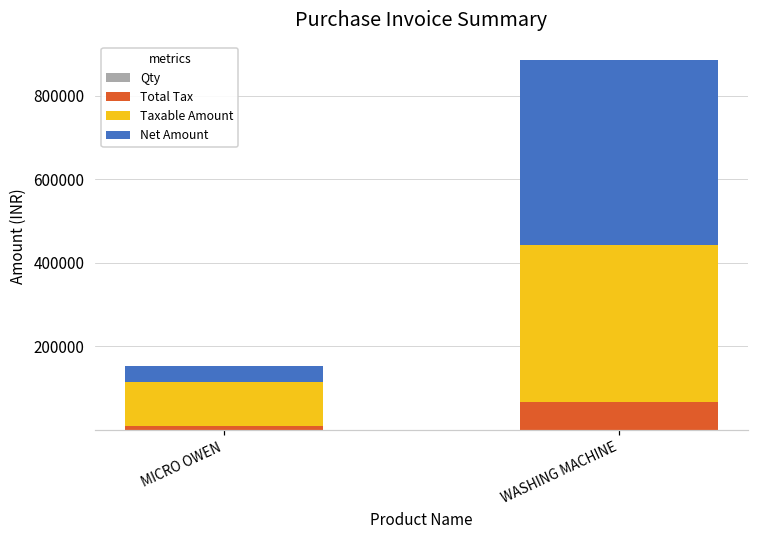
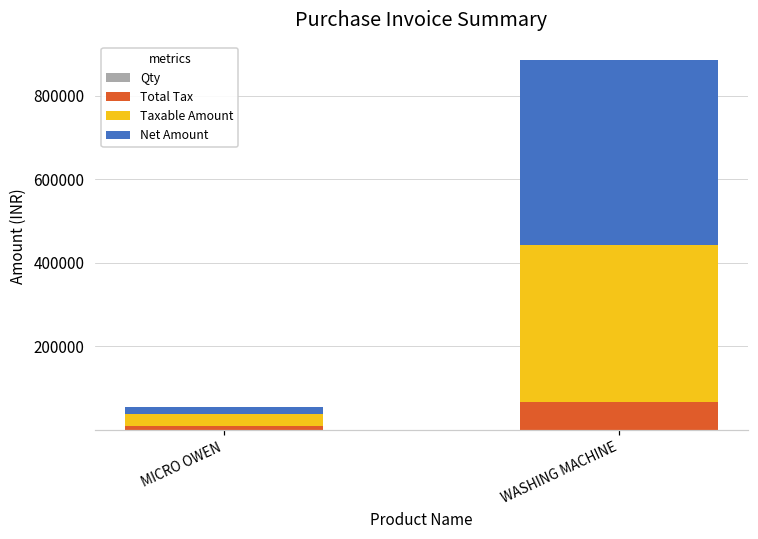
Taxable Amount, MICRO OWEN: 110000 -> 30000
Net Amount, MICRO OWEN: 40000 -> 20000
